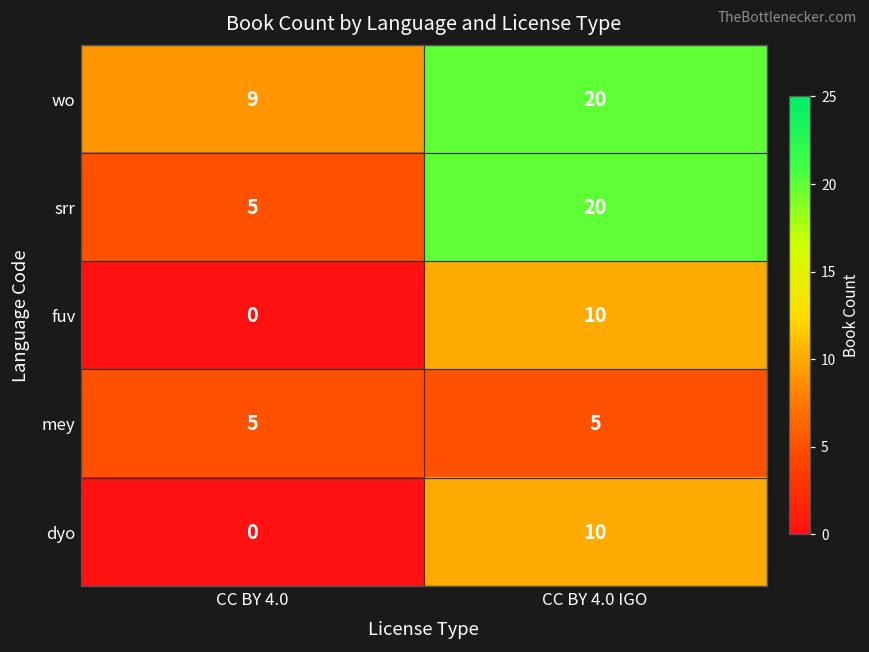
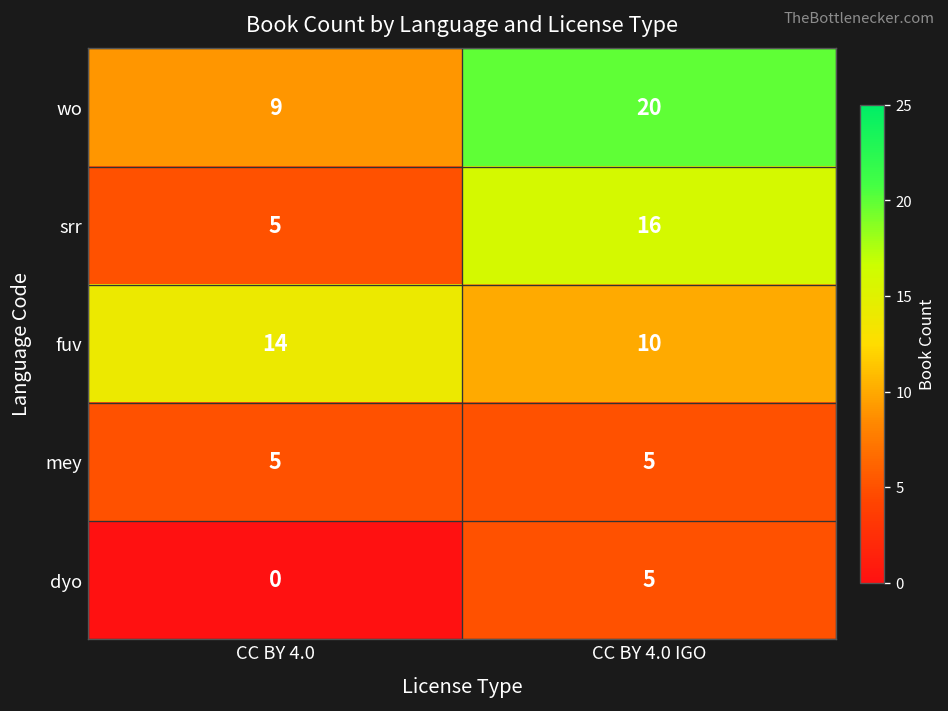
srr, CC BY 4.0 IGO: 20 -> 16
fuv, CC BY 4.0: 0 -> 14
dyo, CC BY 4.0 IGO: 10 -> 5
